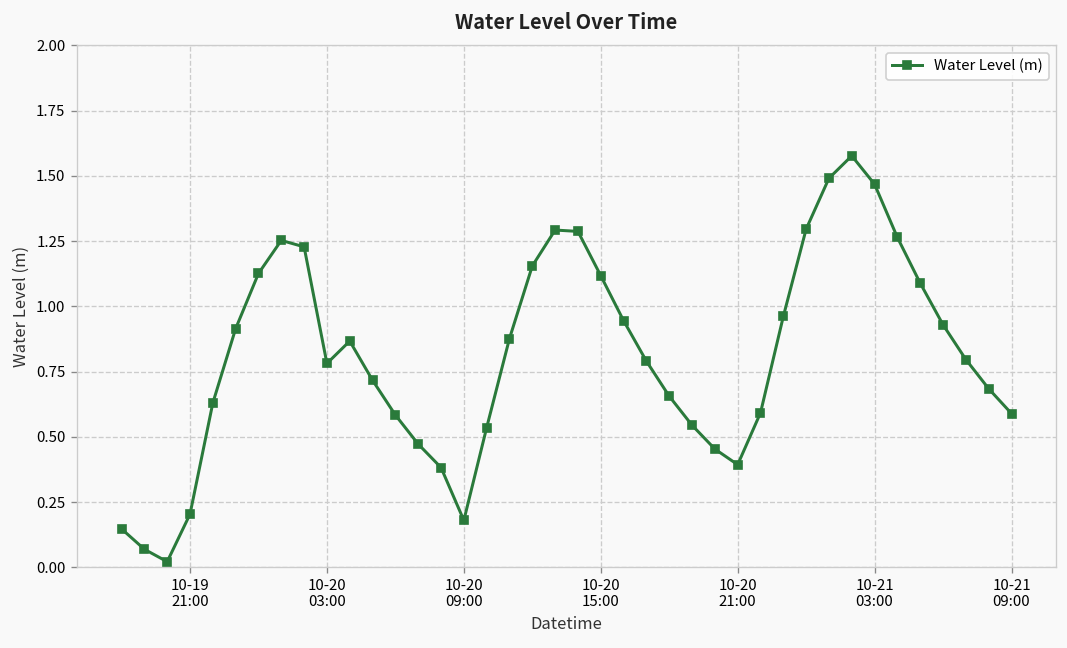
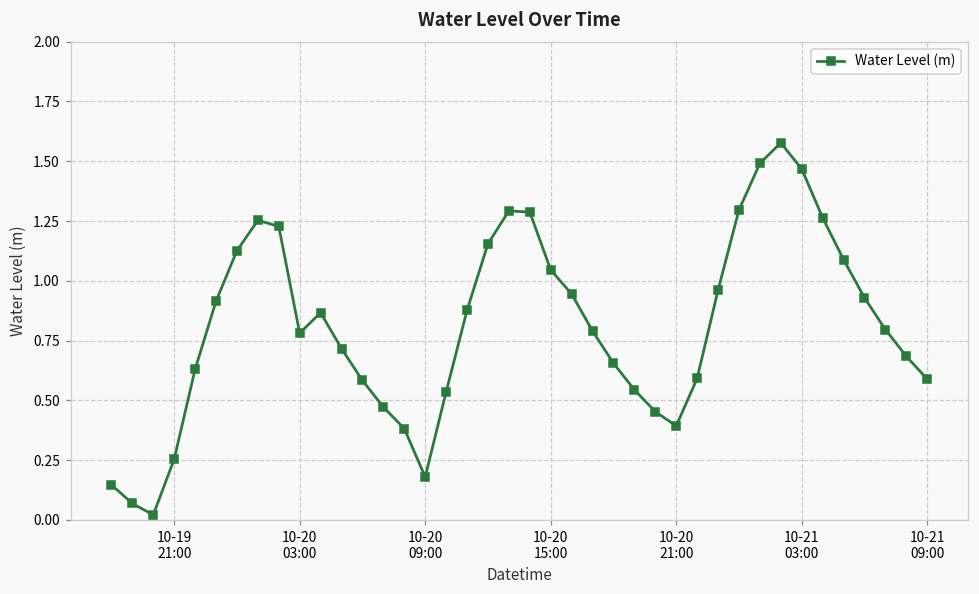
10-19 21:00: 0.20 -> 0.25
10-20 15:00: 1.12 -> 1.05
